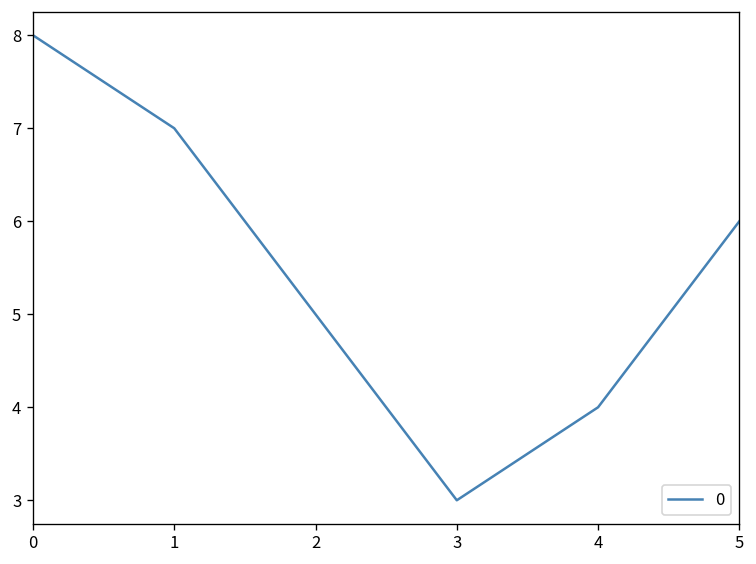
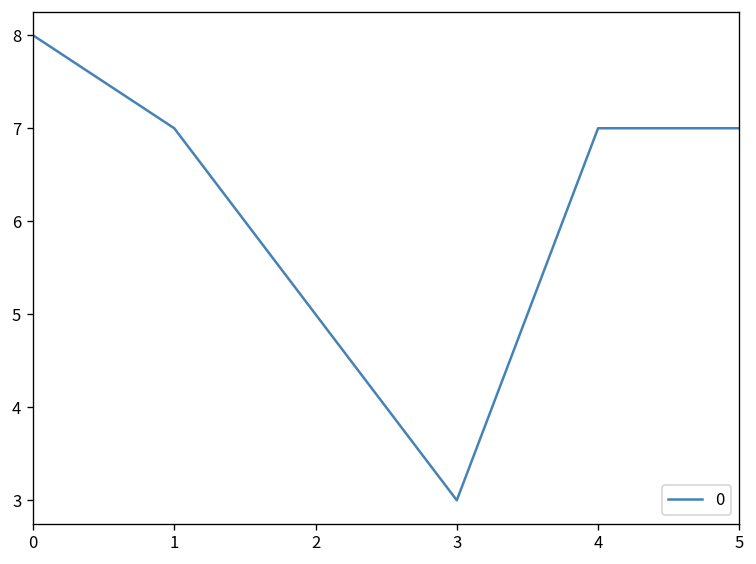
4: 4 -> 7
5: 6 -> 7
